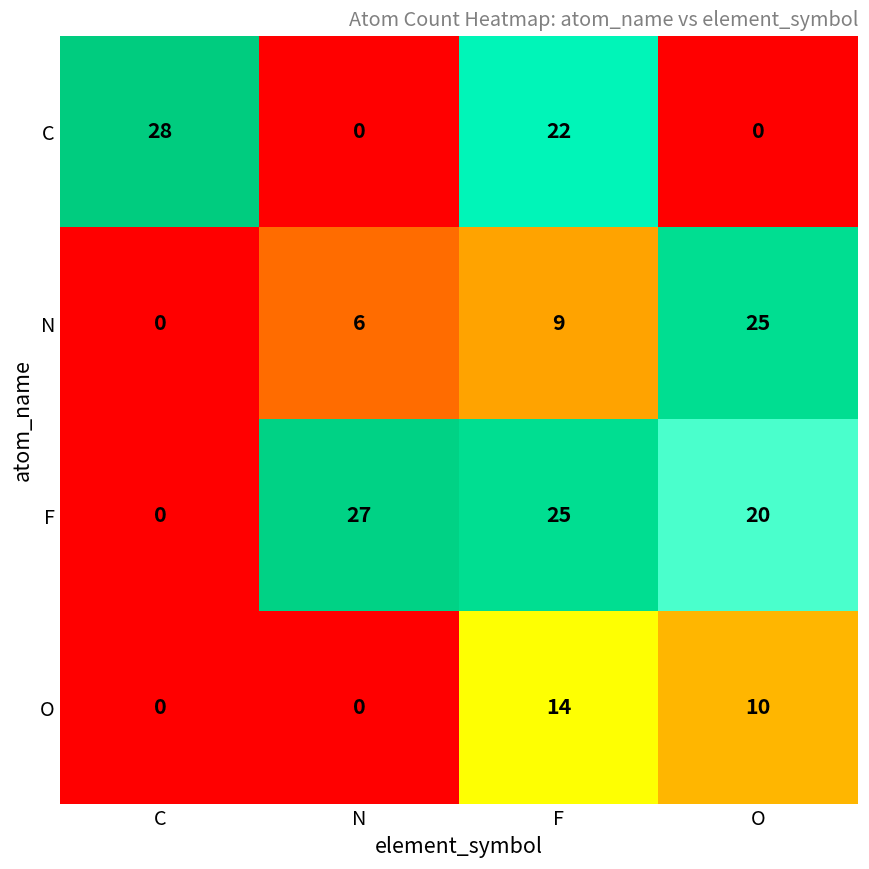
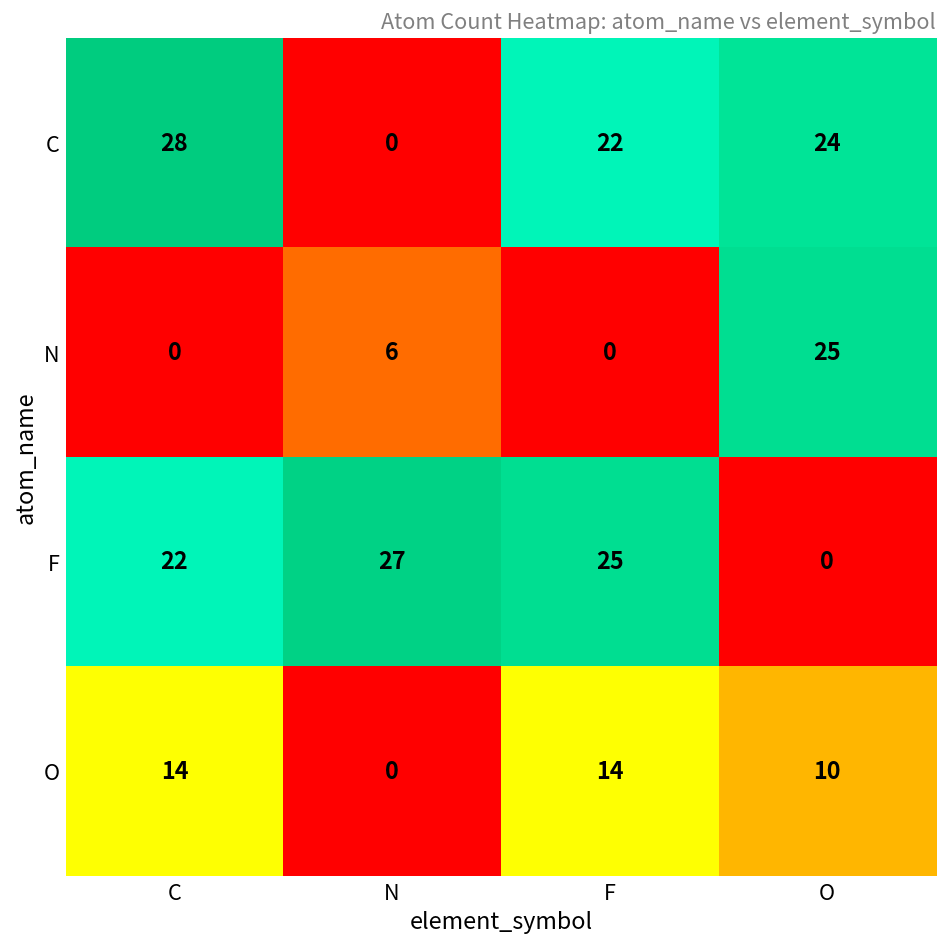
C, O: 0 -> 24
N, F: 9 -> 0
F, C: 0 -> 22
F, O: 20 -> 0
O, C: 0 -> 14
